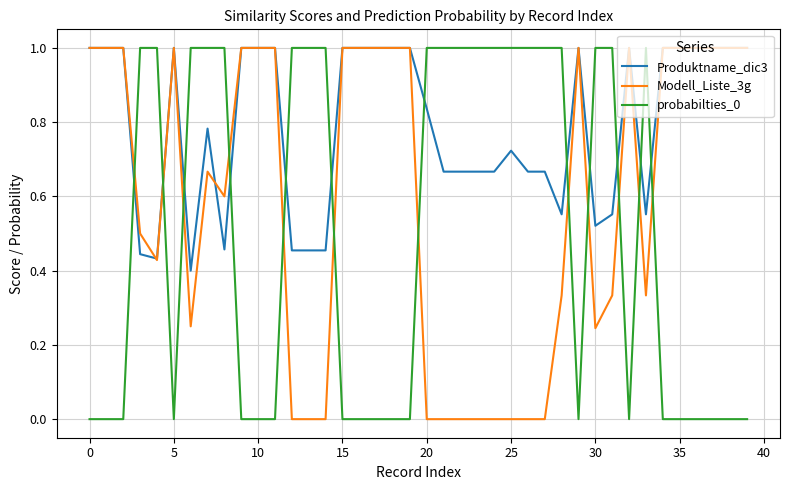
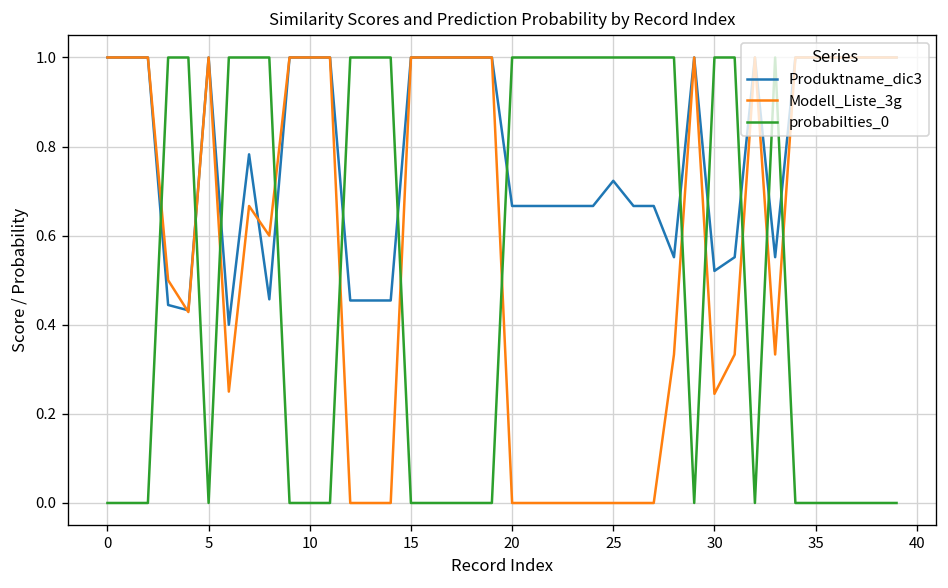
Produktname_dic3, 20: 0.84 -> 0.67
